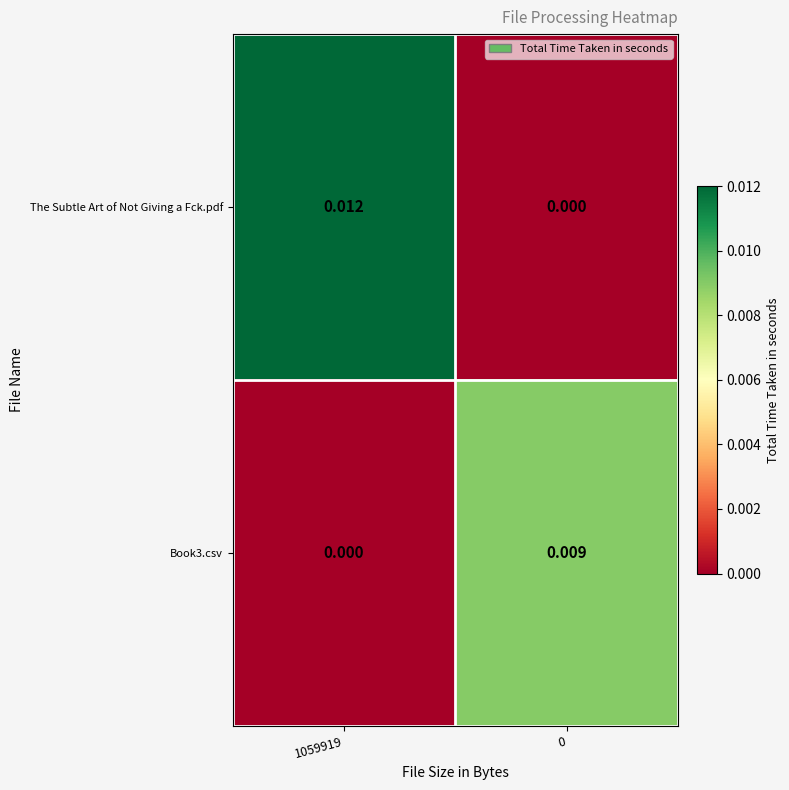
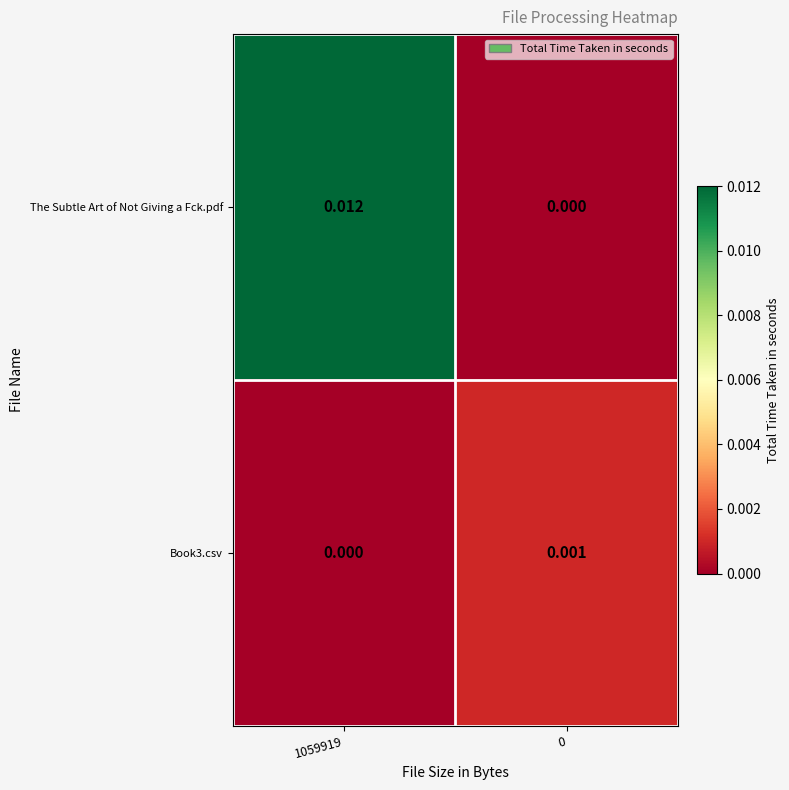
Book3.csv, 0: 0.009 -> 0.001
